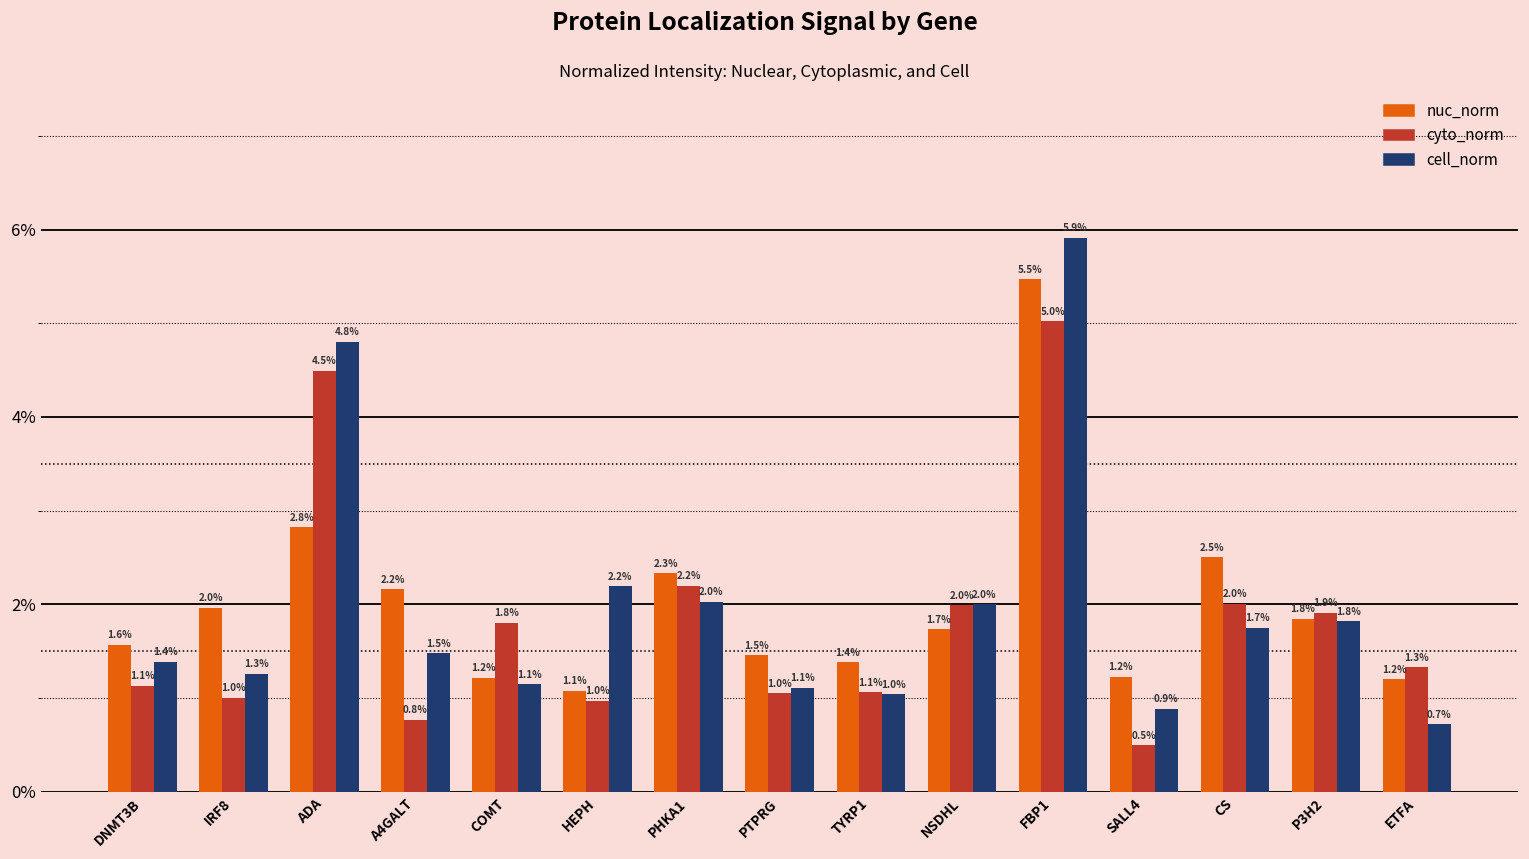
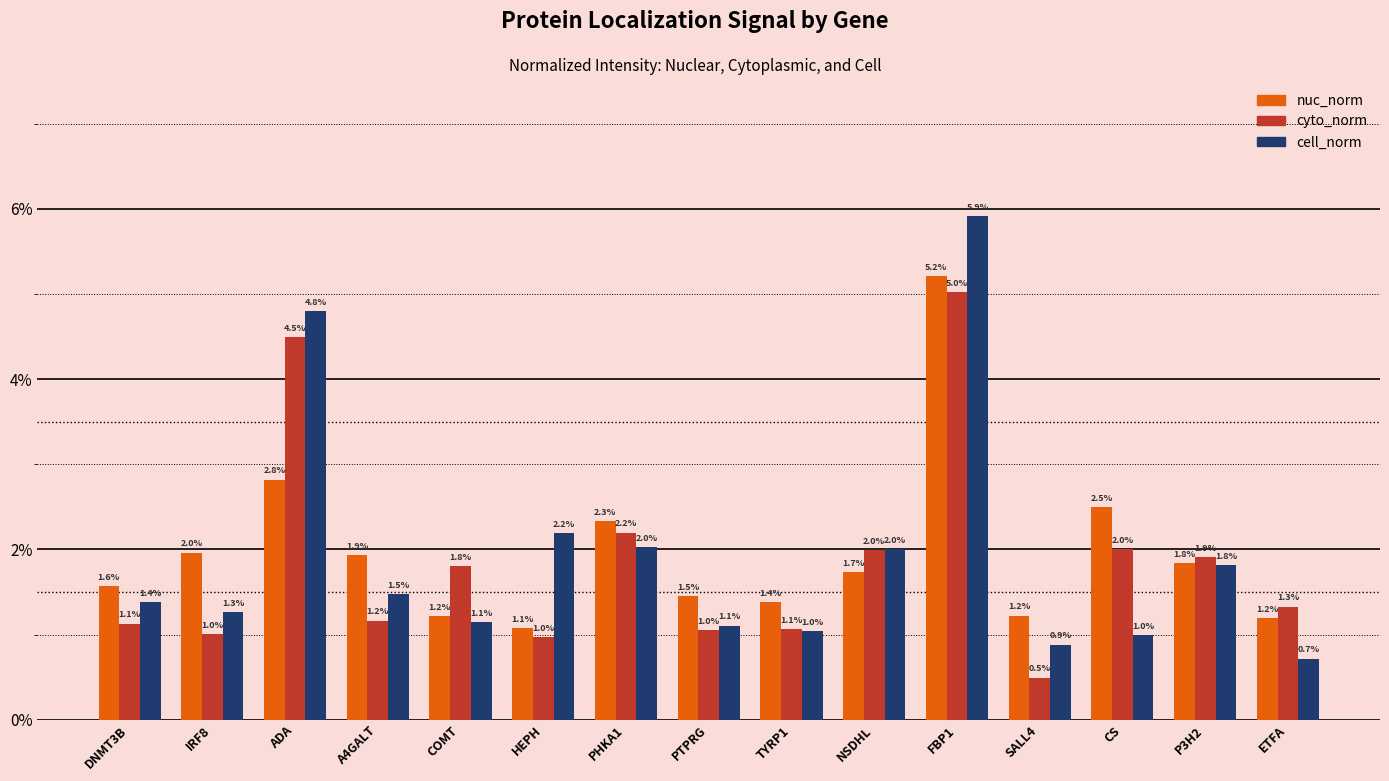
nuc_norm, A4GALT: 2.2% -> 1.9%
cyto_norm, A4GALT: 0.8% -> 1.2%
nuc_norm, FBP1: 5.5% -> 5.2%
cell_norm, CS: 1.7% -> 1.0%
